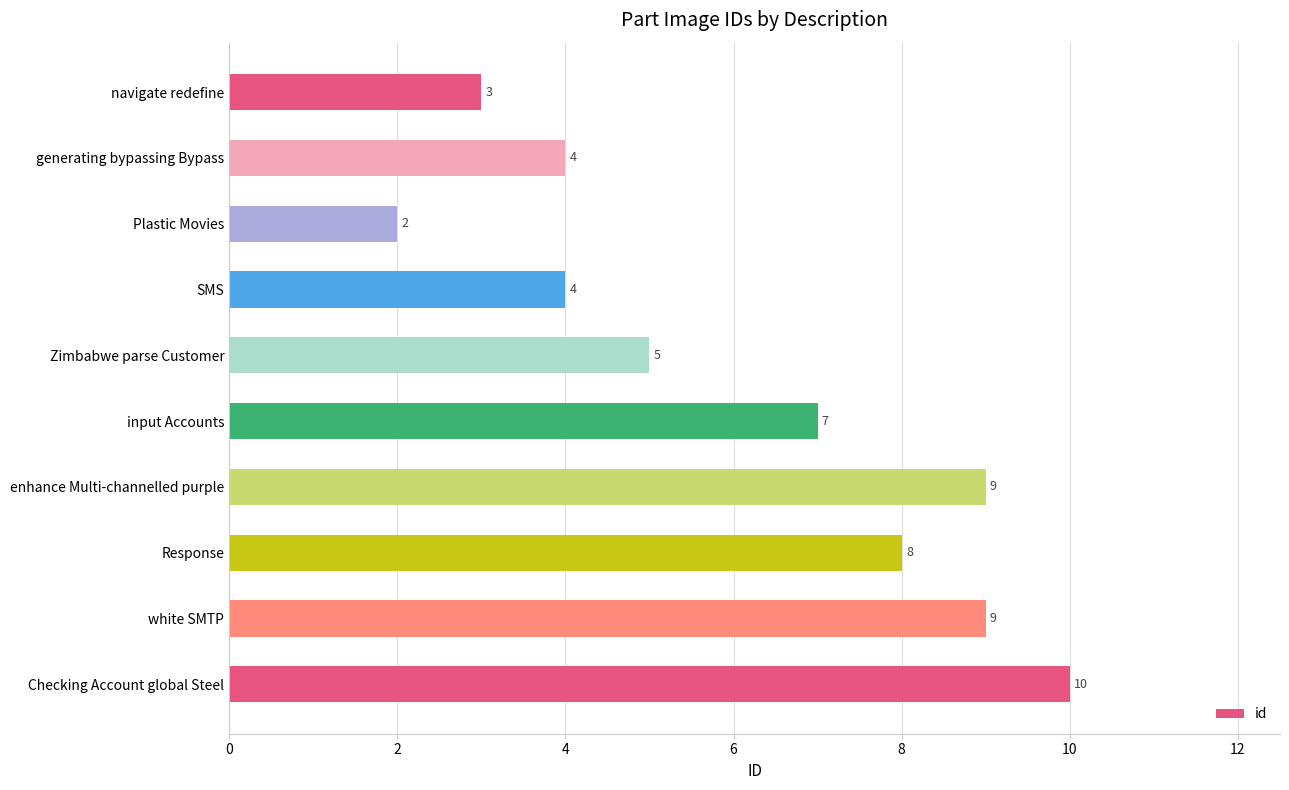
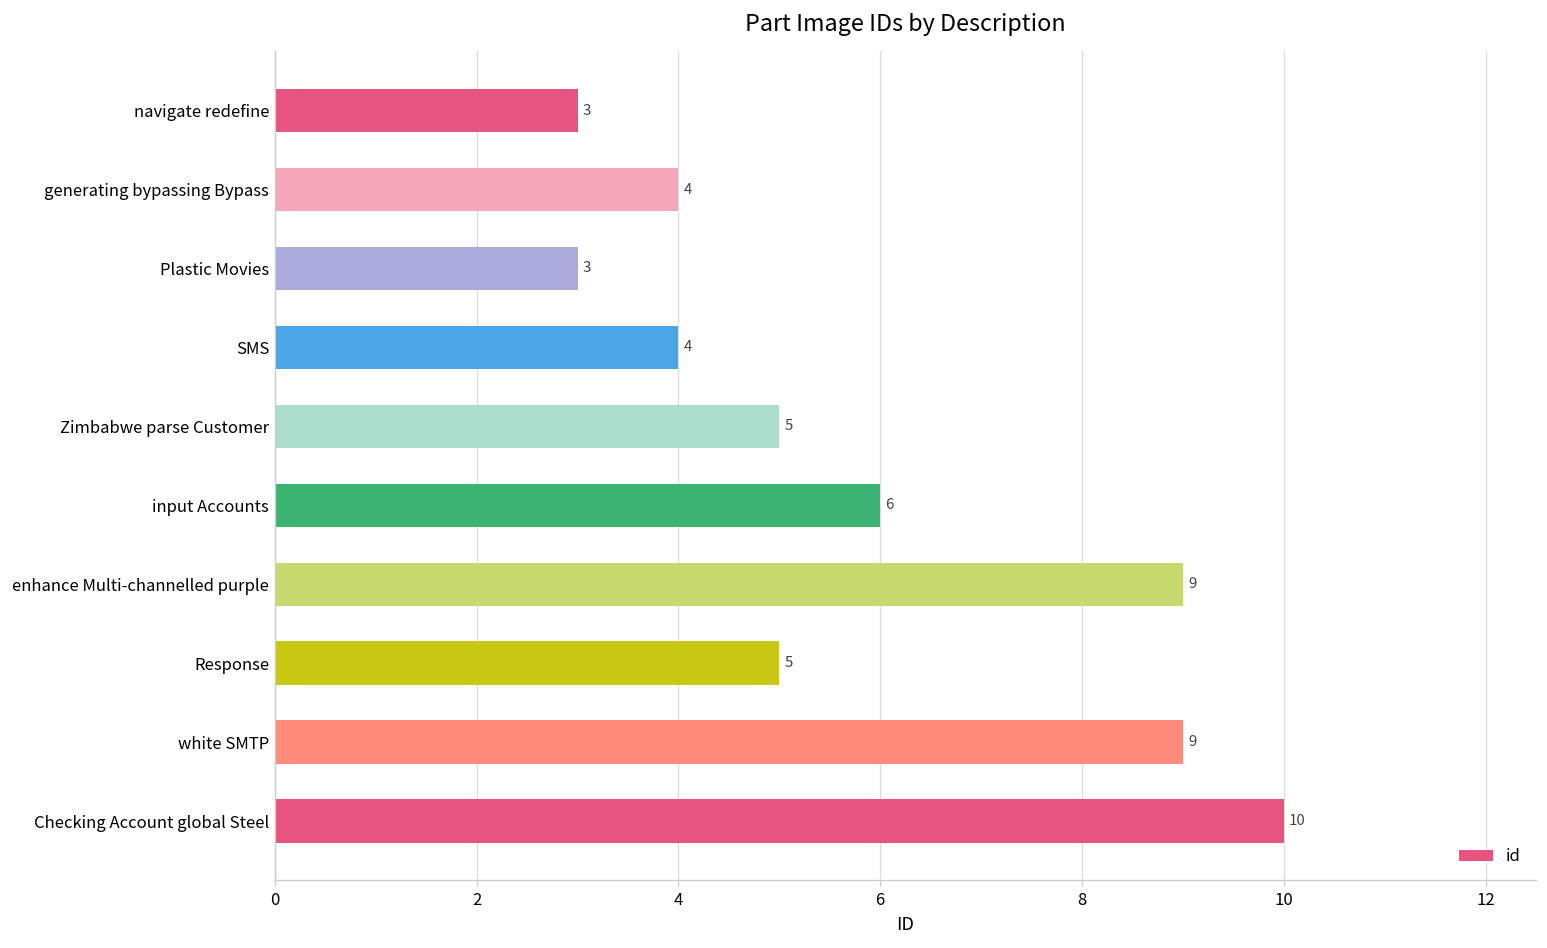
Plastic Movies: 2 -> 3
input Accounts: 7 -> 6
Response: 8 -> 5
